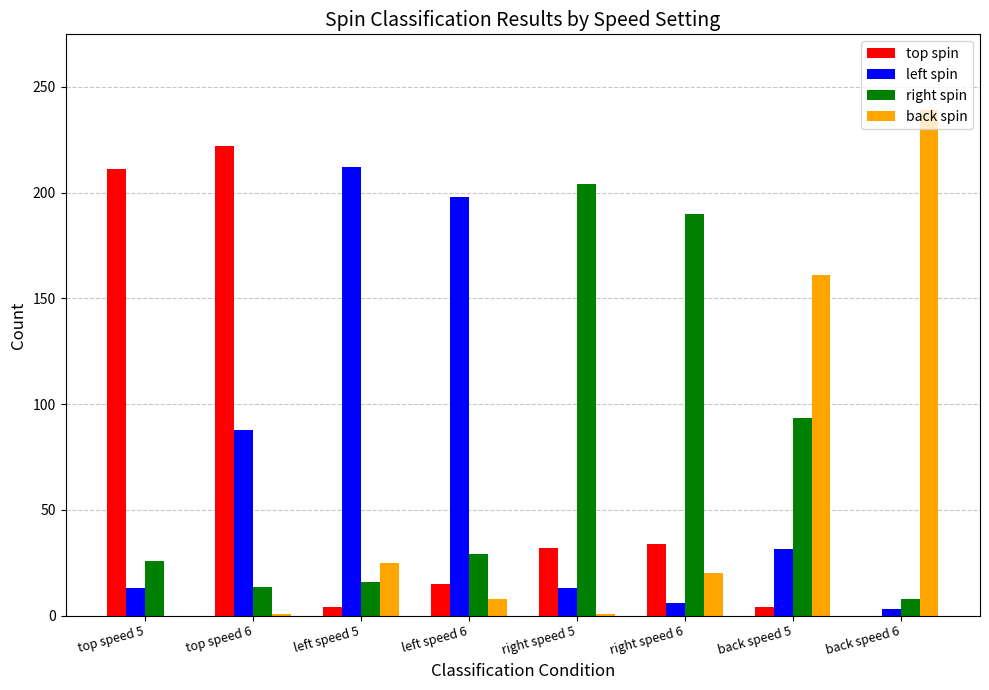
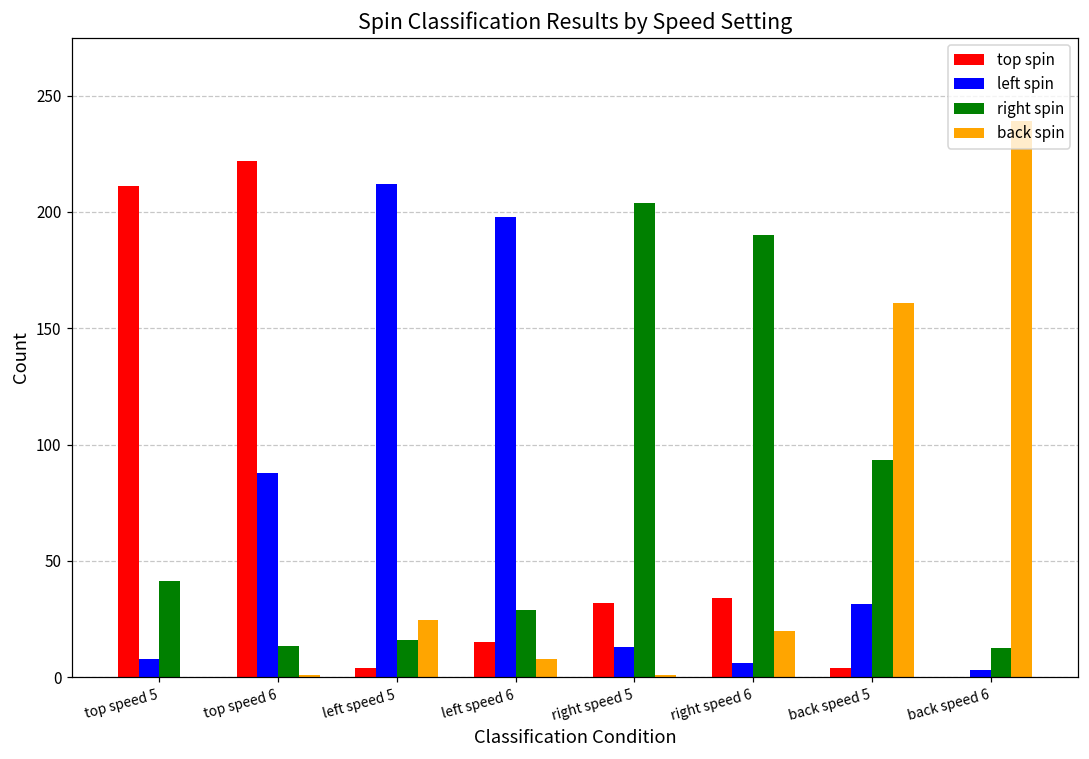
left spin, top speed 5: 13 -> 8
right spin, top speed 5: 26 -> 41
right spin, back speed 6: 8 -> 13
